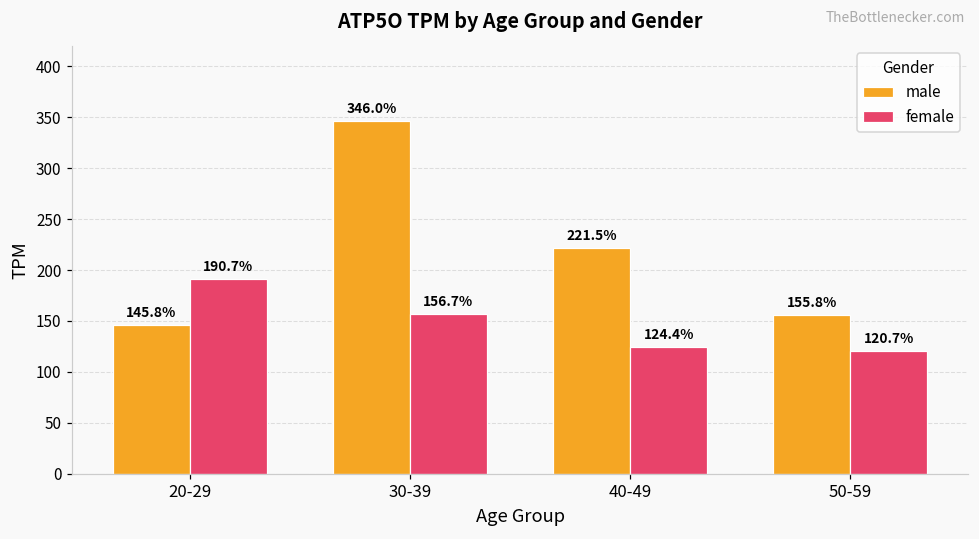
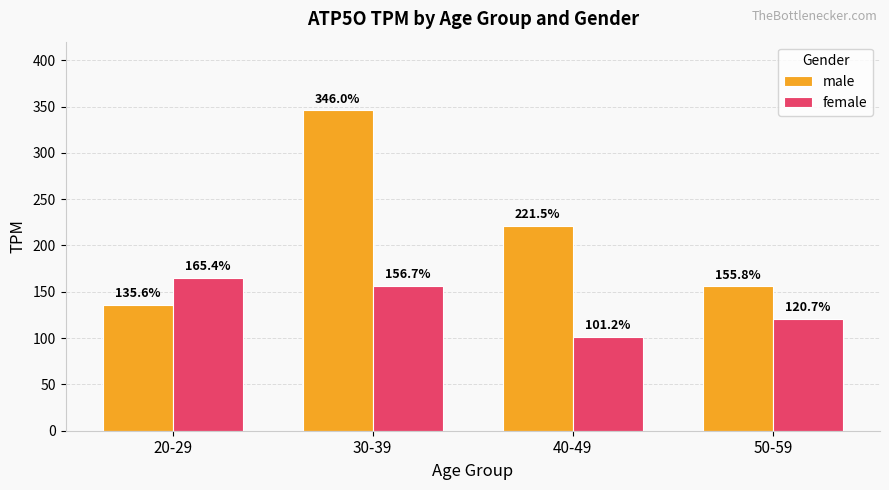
male, 20-29: 145.8% -> 135.6%
female, 20-29: 190.7% -> 165.4%
female, 40-49: 124.4% -> 101.2%
